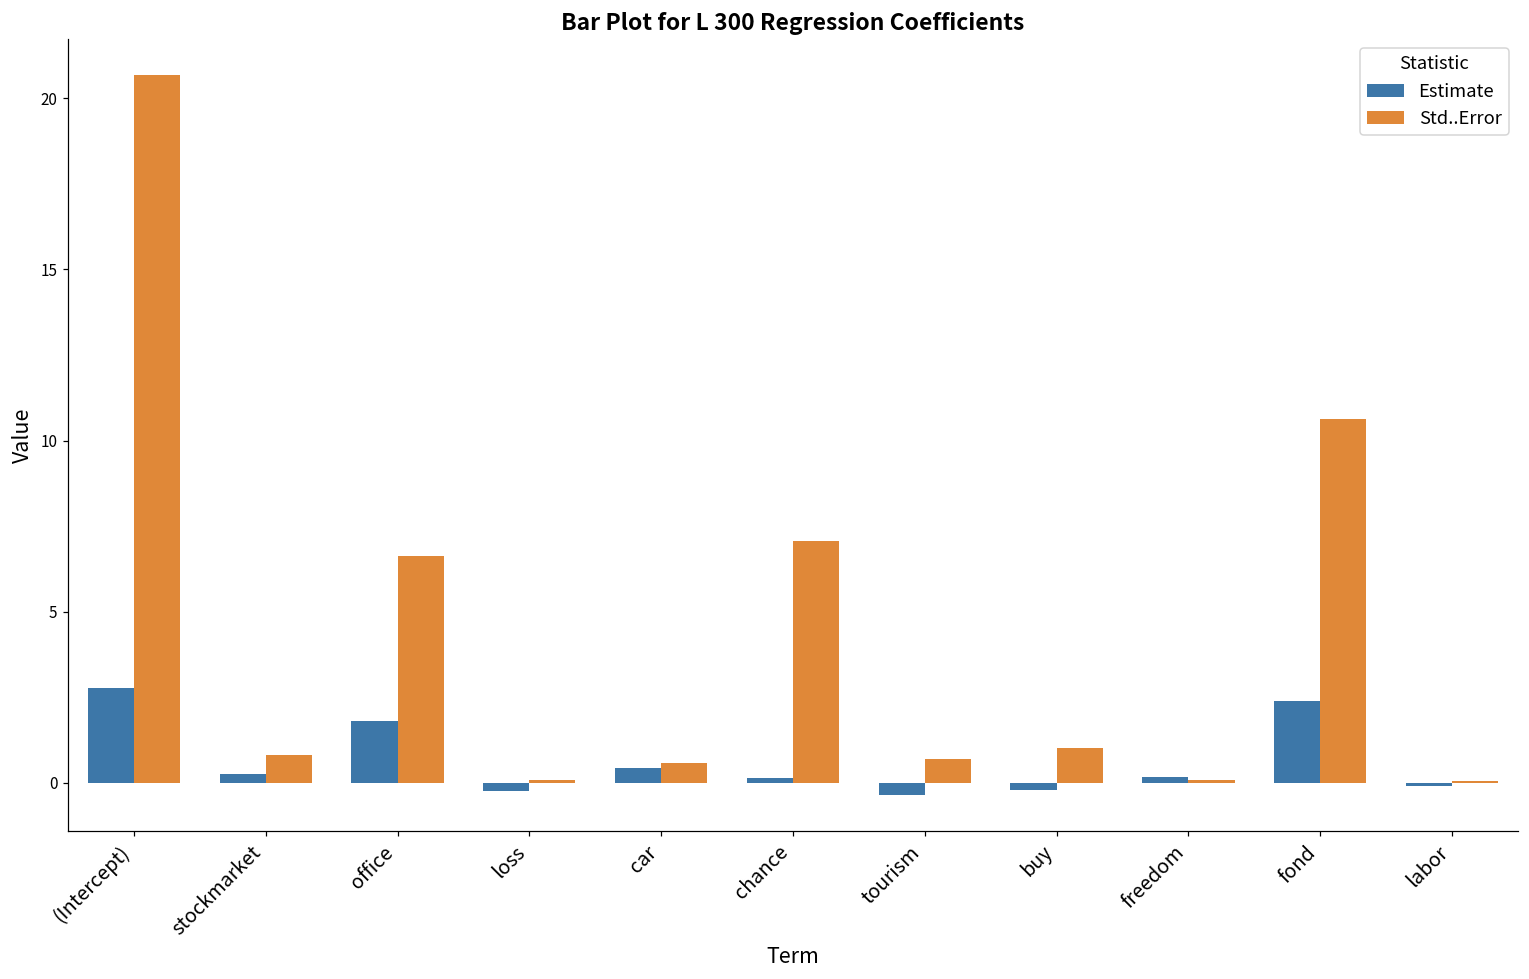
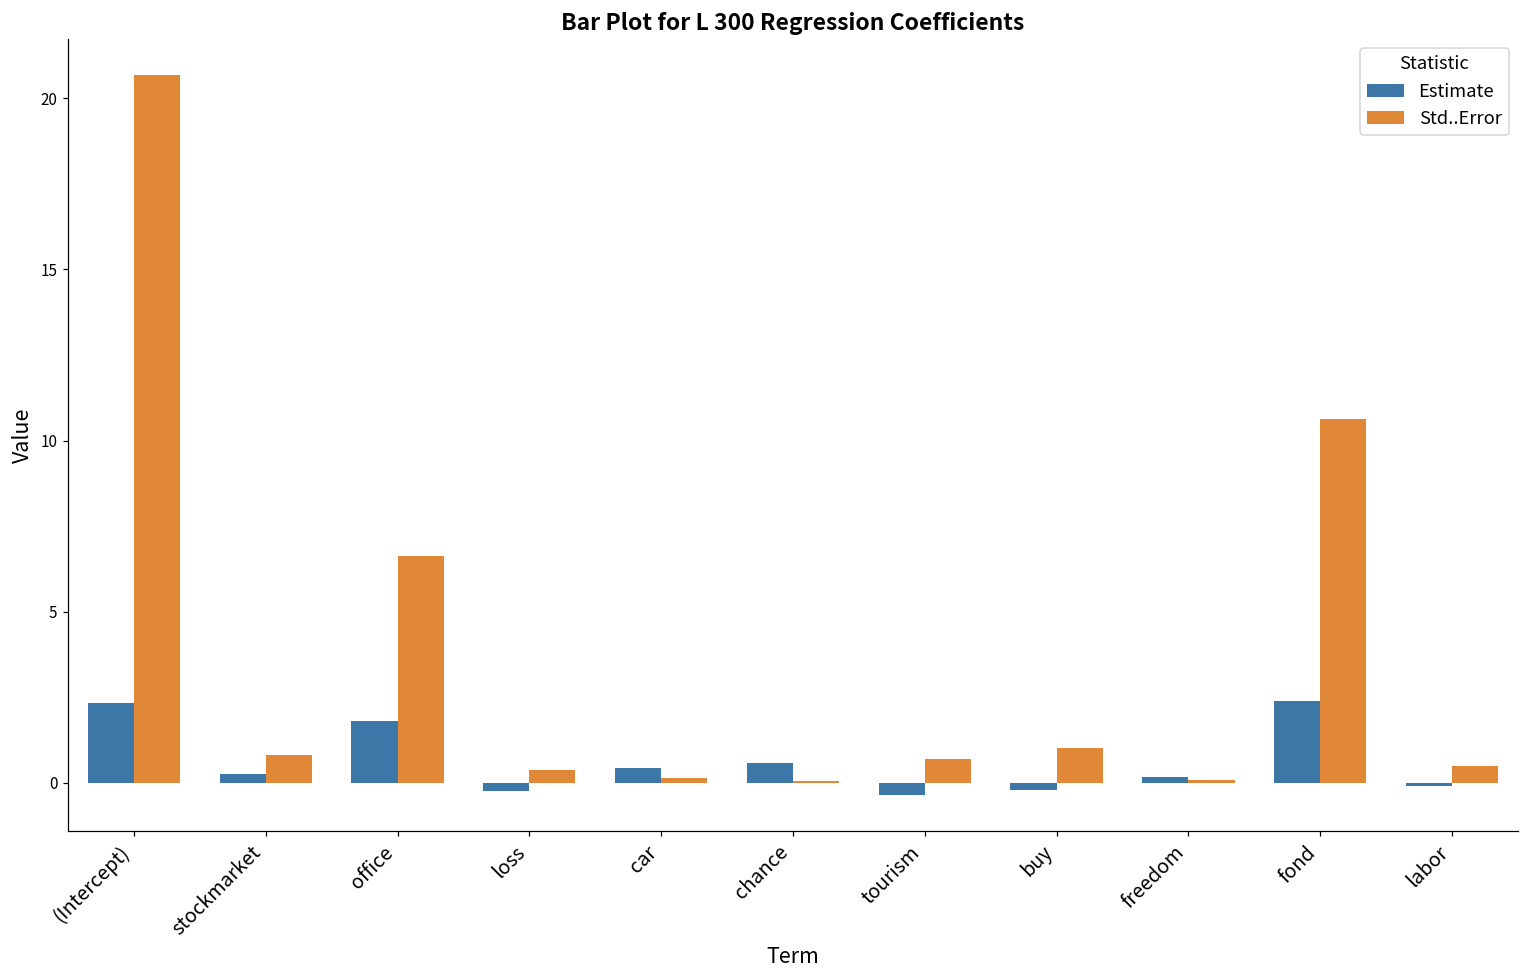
Estimate, (Intercept): 2.8 -> 2.3
Std..Error, loss: 0.1 -> 0.4
Std..Error, car: 0.6 -> 0.2
Estimate, chance: 0.1 -> 0.6
Std..Error, chance: 7.1 -> 0.0
Std..Error, labor: 0.0 -> 0.5
